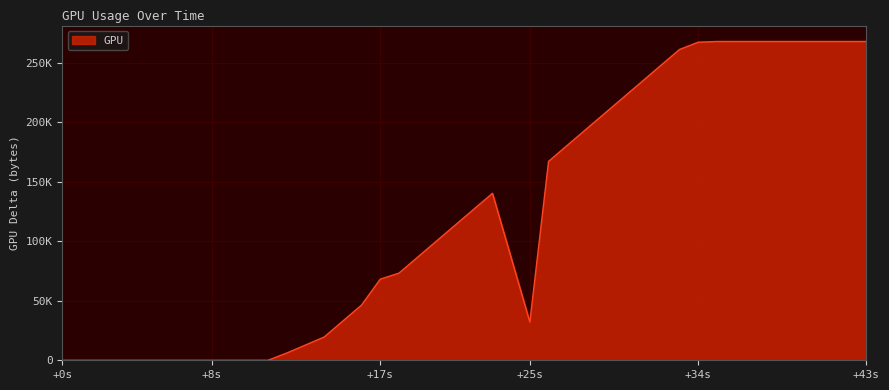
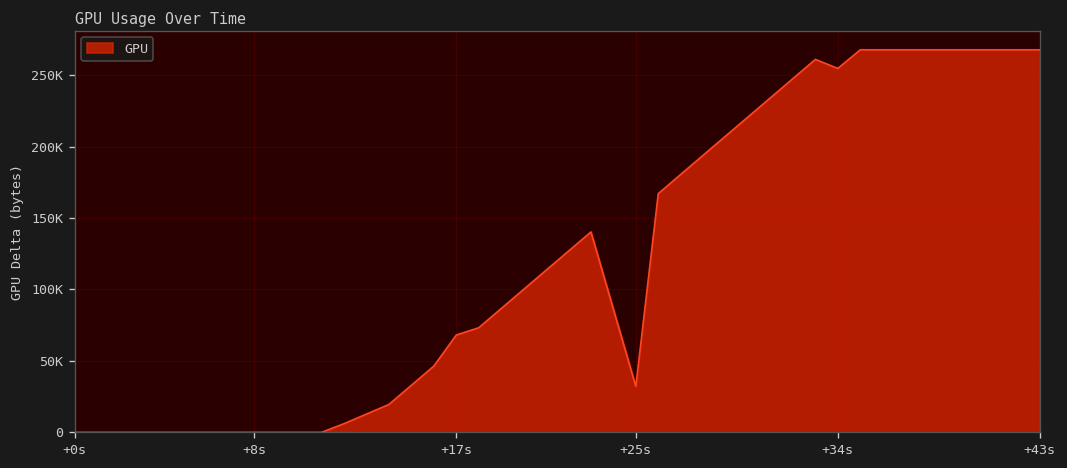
+34s: 267000 -> 255000
